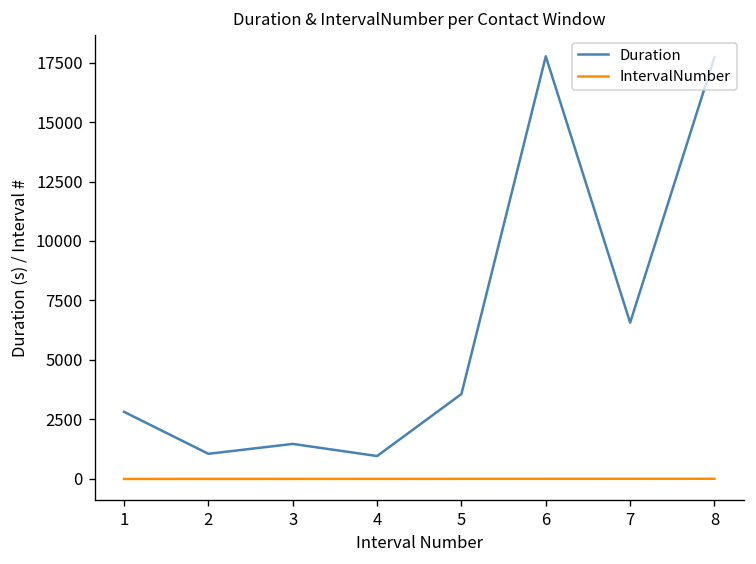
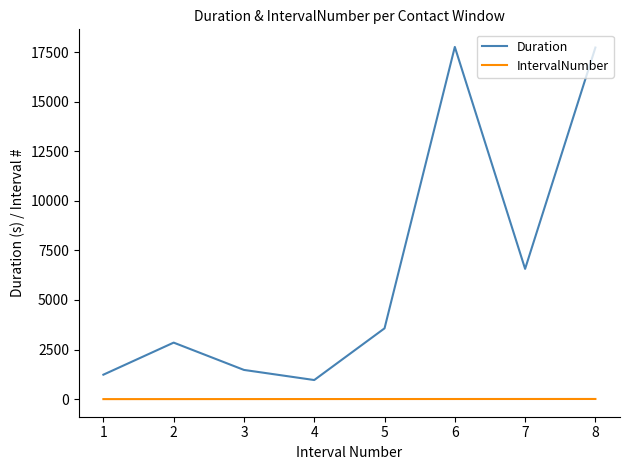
Duration, 1: 2800 -> 1200
Duration, 2: 1100 -> 2900
